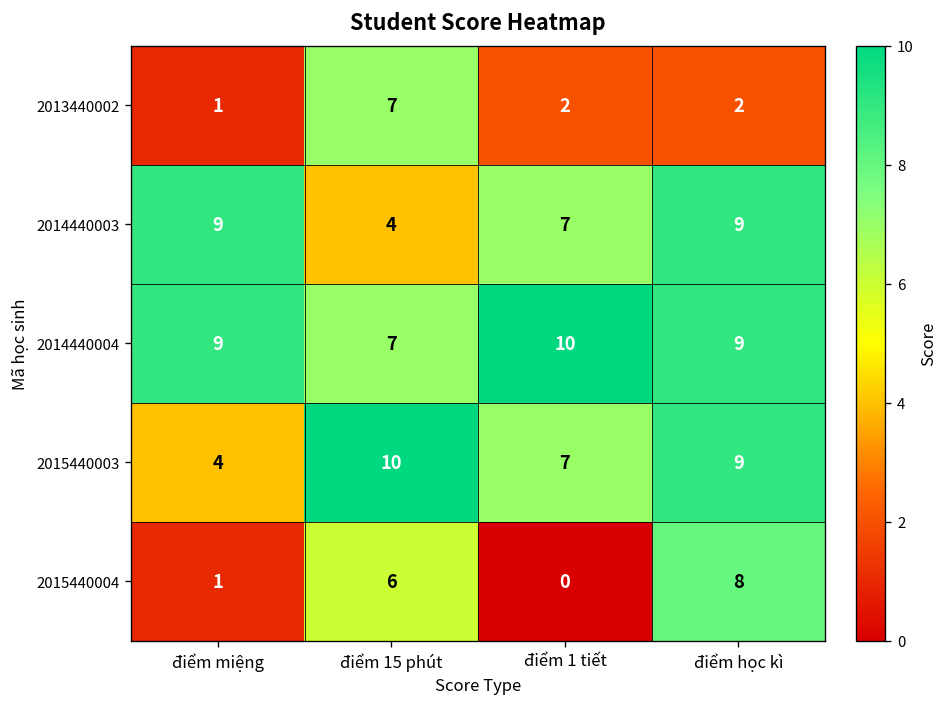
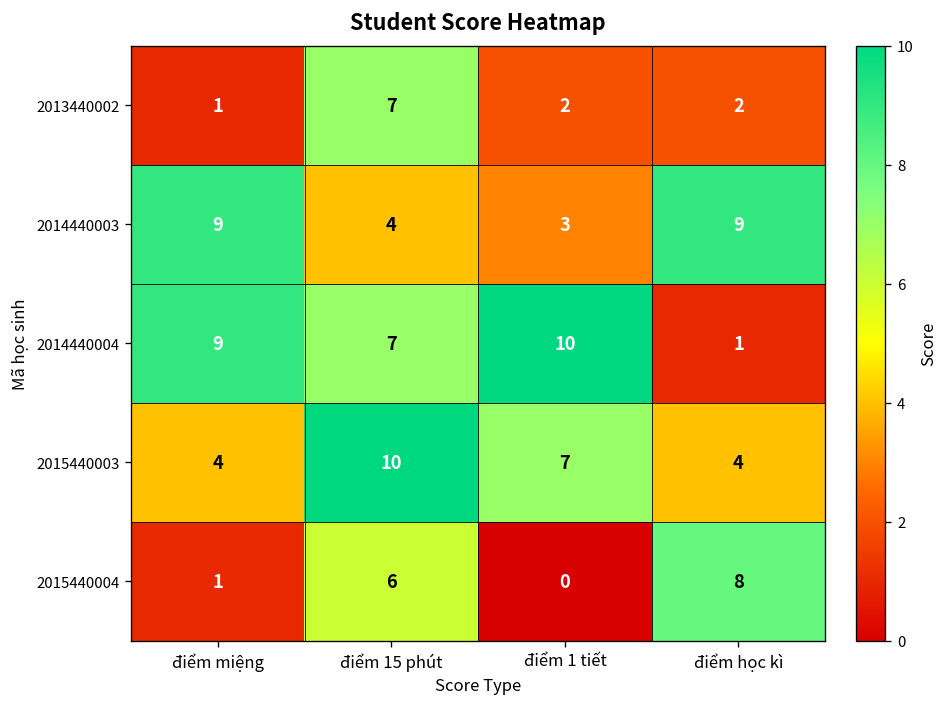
2014440003, điểm 1 tiết: 7 -> 3
2014440004, điểm học kì: 9 -> 1
2015440003, điểm học kì: 9 -> 4
